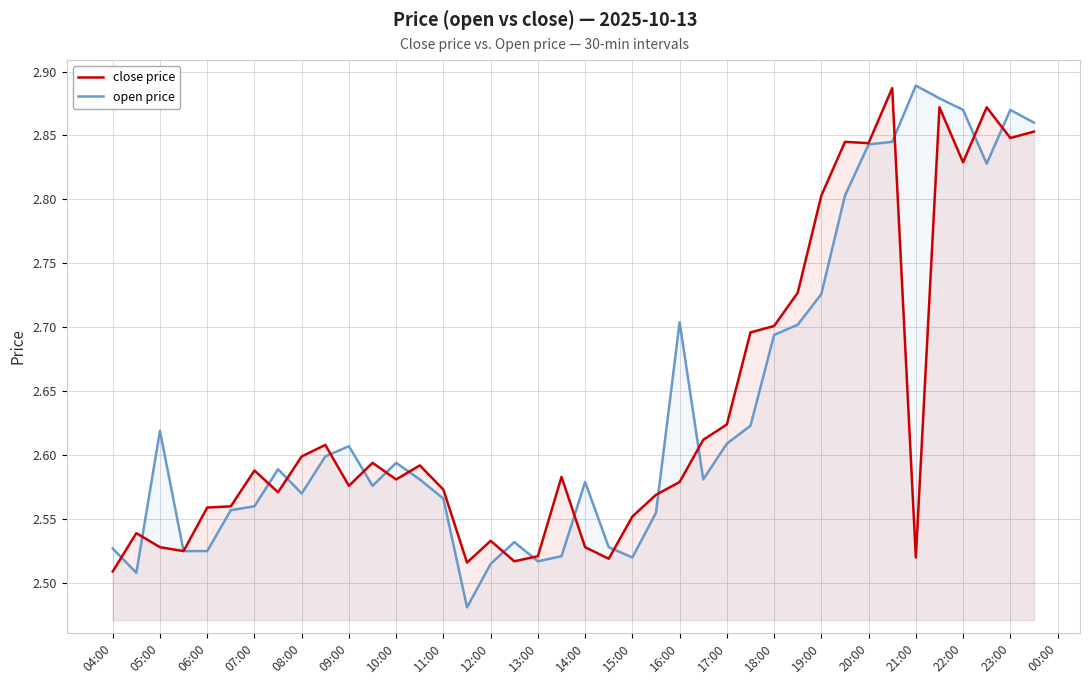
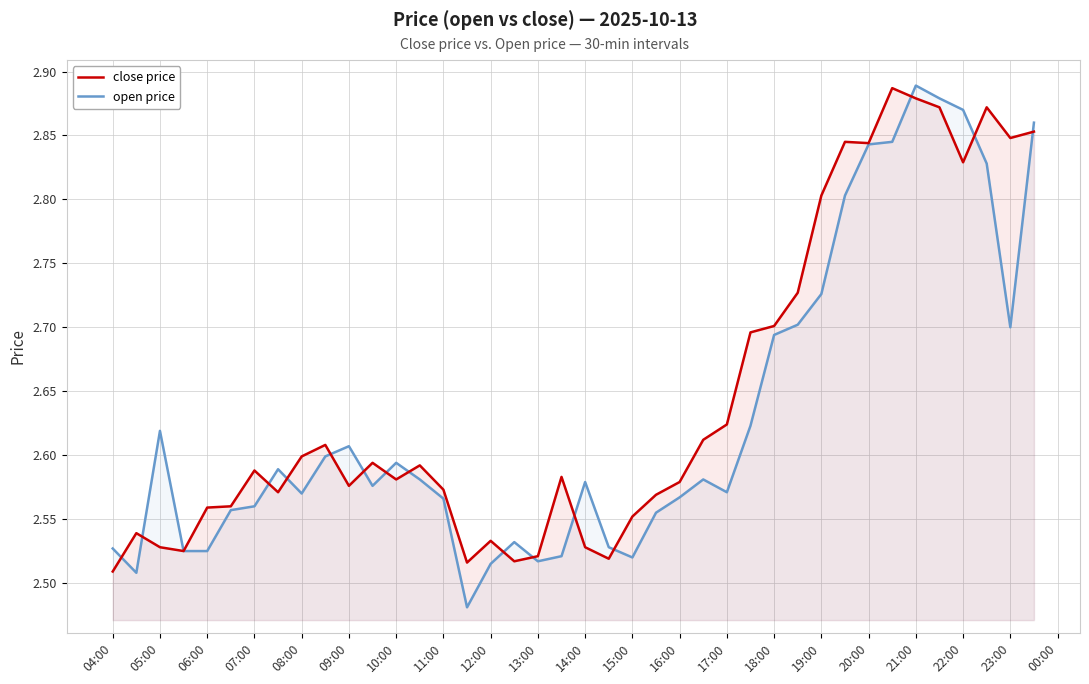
open price, 16:00: 2.704 -> 2.567
open price, 17:00: 2.609 -> 2.571
close price, 21:00: 2.520 -> 2.879
open price, 23:00: 2.87 -> 2.70
